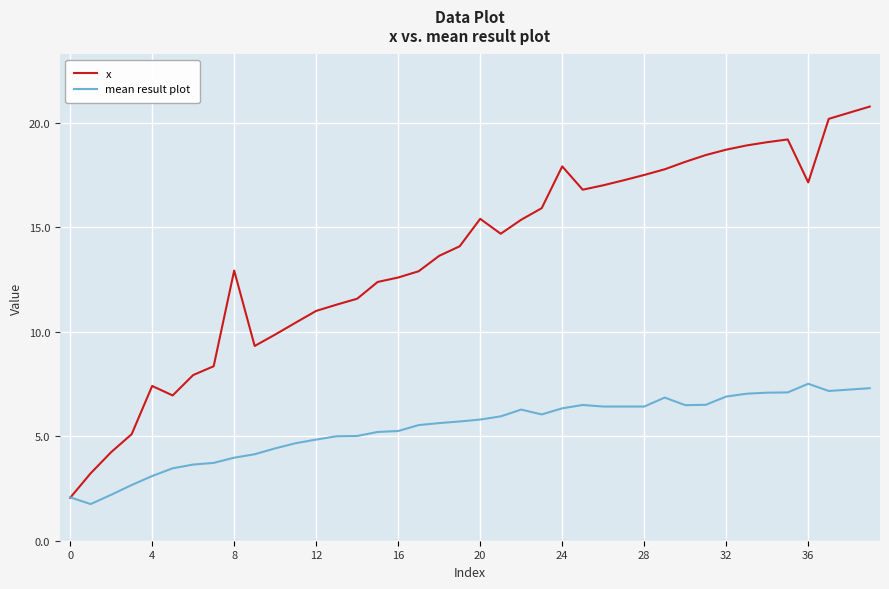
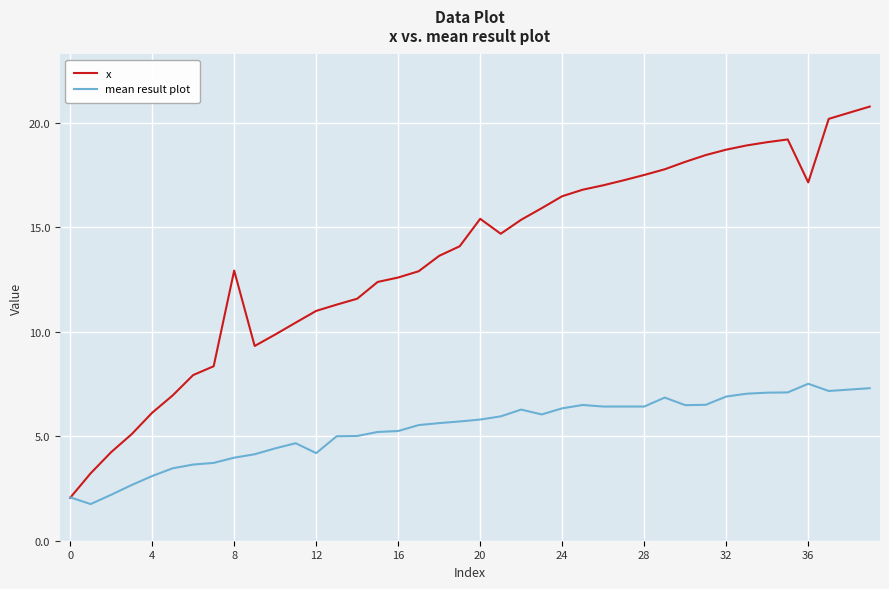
x, 4: 7.4 -> 6.1
mean result plot, 12: 4.8 -> 4.2
x, 24: 17.9 -> 16.5
